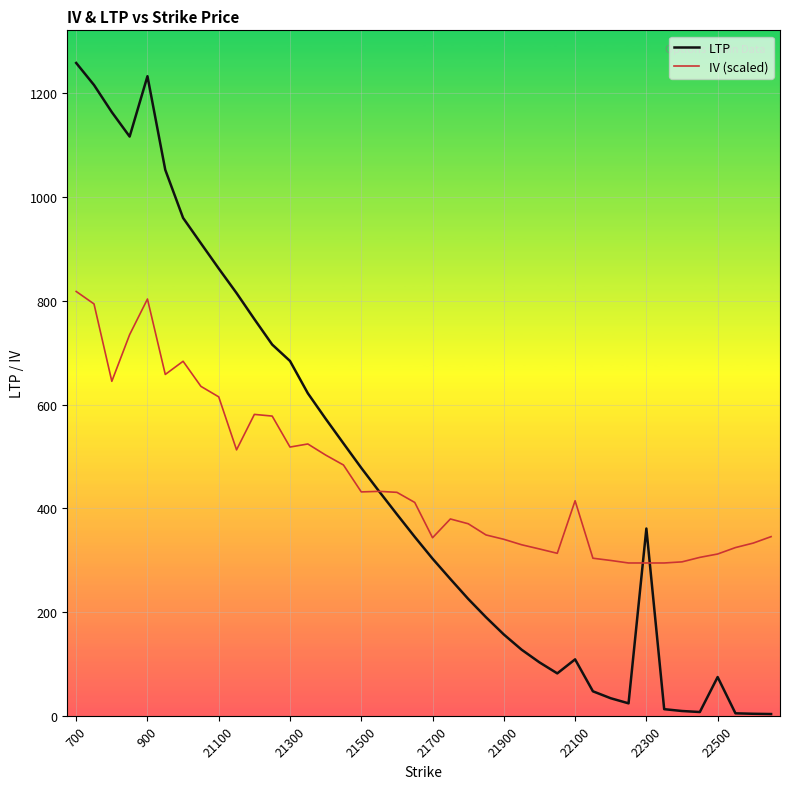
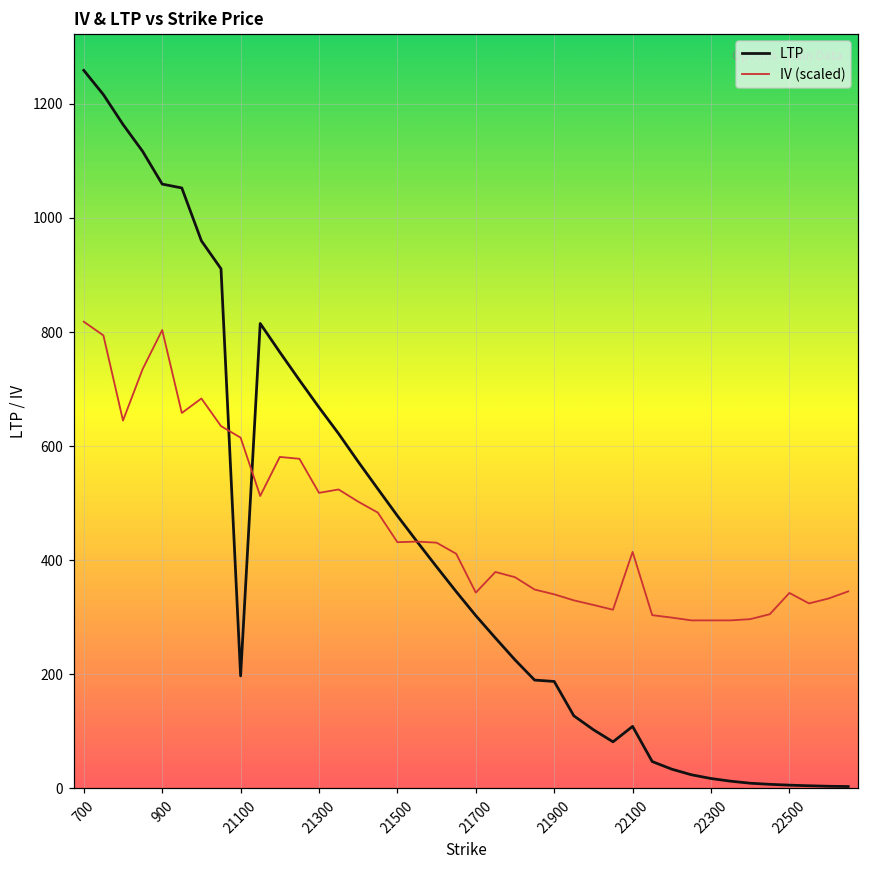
LTP, 900: 1230 -> 1060
LTP, 21100: 860 -> 200
LTP, 21300: 680 -> 670
LTP, 21900: 160 -> 190
LTP, 22300: 360 -> 20
LTP, 22500: 70 -> 10
IV (scaled), 22500: 310 -> 340
